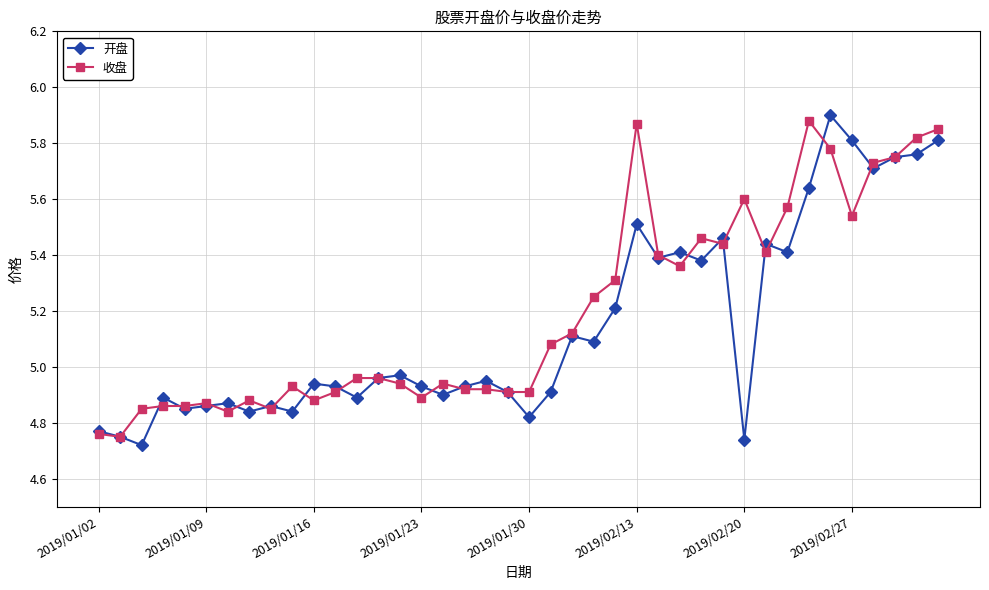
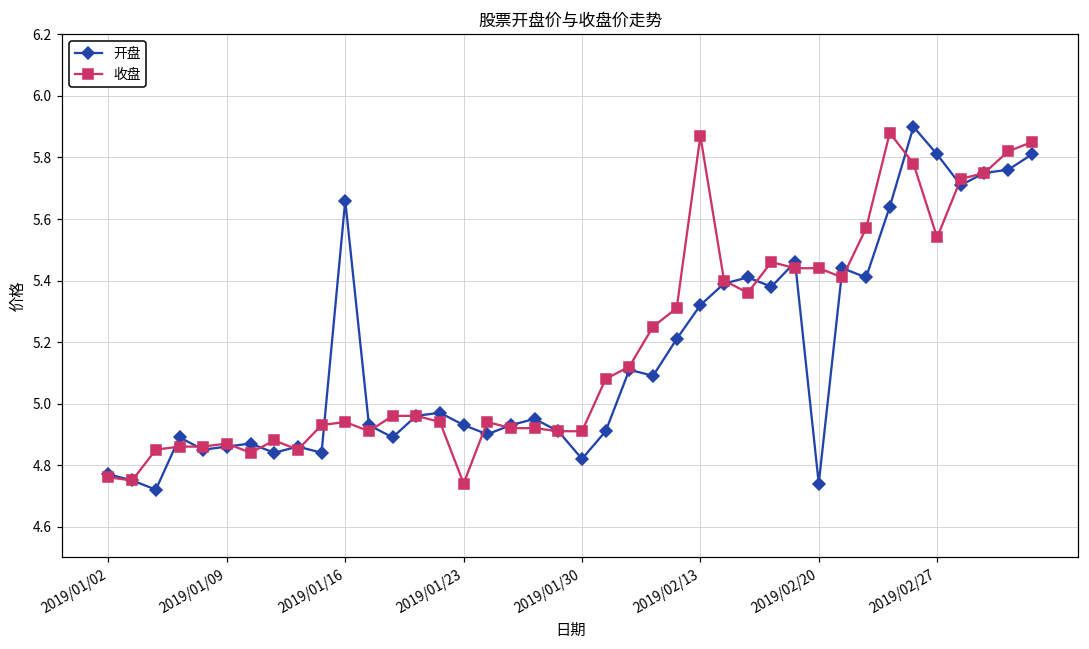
开盘, 2019/01/16: 4.94 -> 5.66
收盘, 2019/01/16: 4.88 -> 4.94
收盘, 2019/01/23: 4.89 -> 4.74
开盘, 2019/02/13: 5.51 -> 5.32
收盘, 2019/02/20: 5.60 -> 5.44
